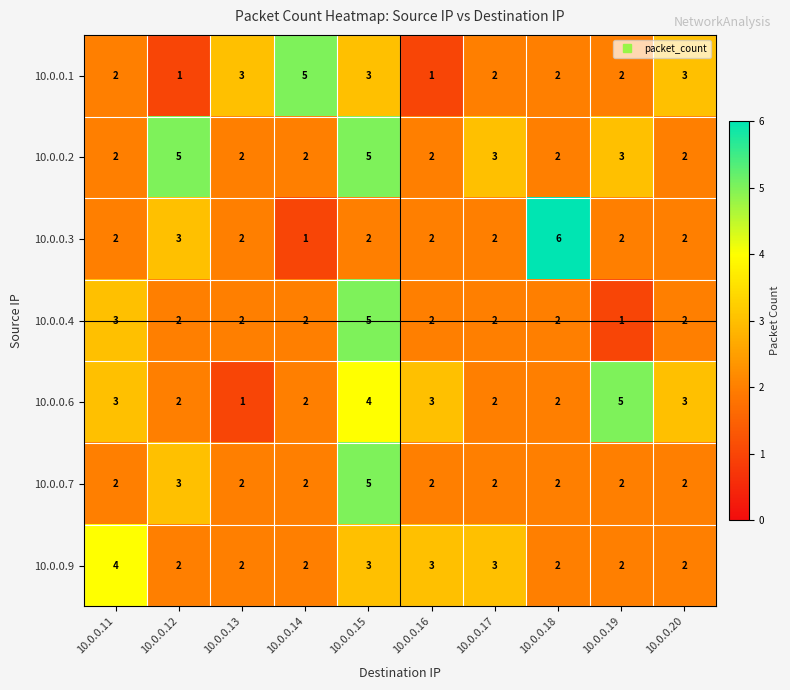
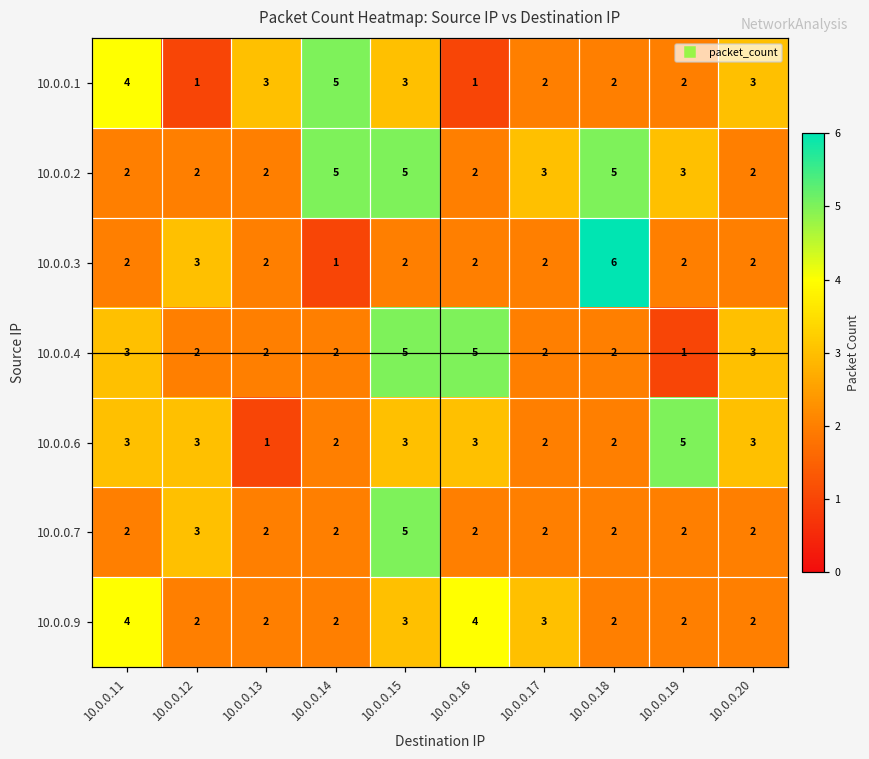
10.0.0.1, 10.0.0.11: 2 -> 4
10.0.0.2, 10.0.0.12: 5 -> 2
10.0.0.2, 10.0.0.14: 2 -> 5
10.0.0.2, 10.0.0.18: 2 -> 5
10.0.0.4, 10.0.0.16: 2 -> 5
10.0.0.4, 10.0.0.20: 2 -> 3
10.0.0.6, 10.0.0.12: 2 -> 3
10.0.0.6, 10.0.0.15: 4 -> 3
10.0.0.9, 10.0.0.16: 3 -> 4
